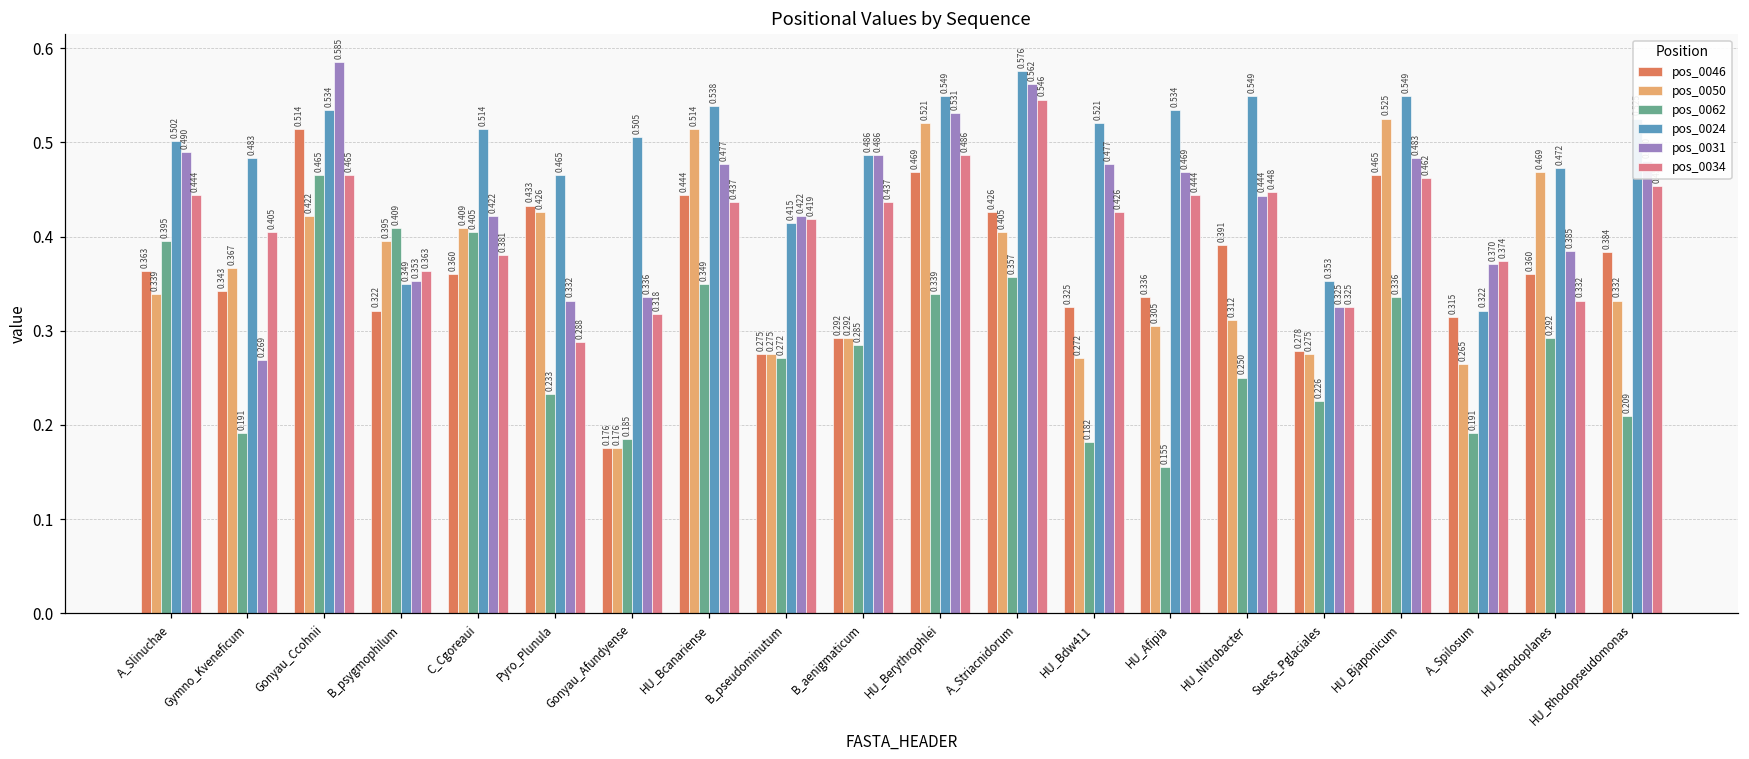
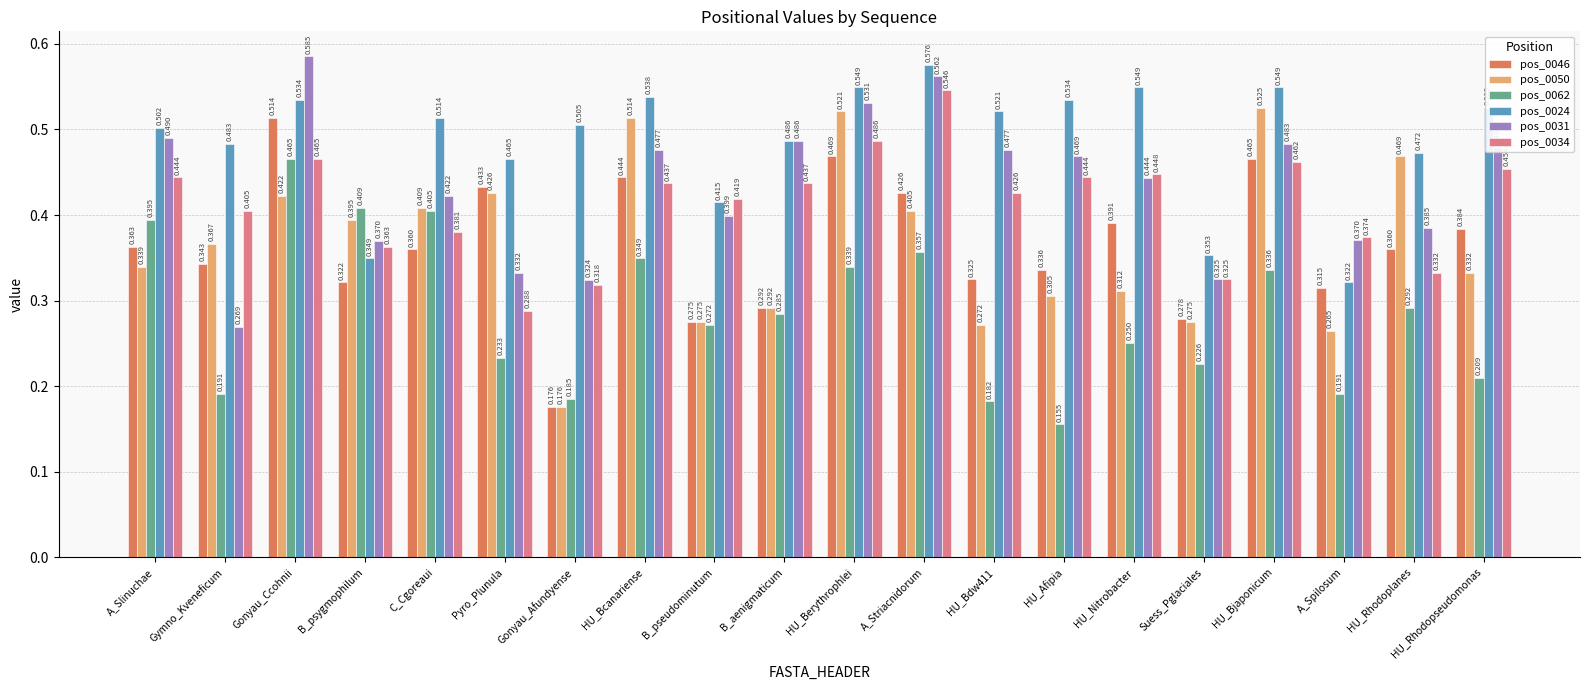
pos_0031, B_psygmophilum: 0.353 -> 0.370
pos_0031, Gonyau_Afundyense: 0.336 -> 0.324
pos_0031, B_pseudominutum: 0.422 -> 0.399
